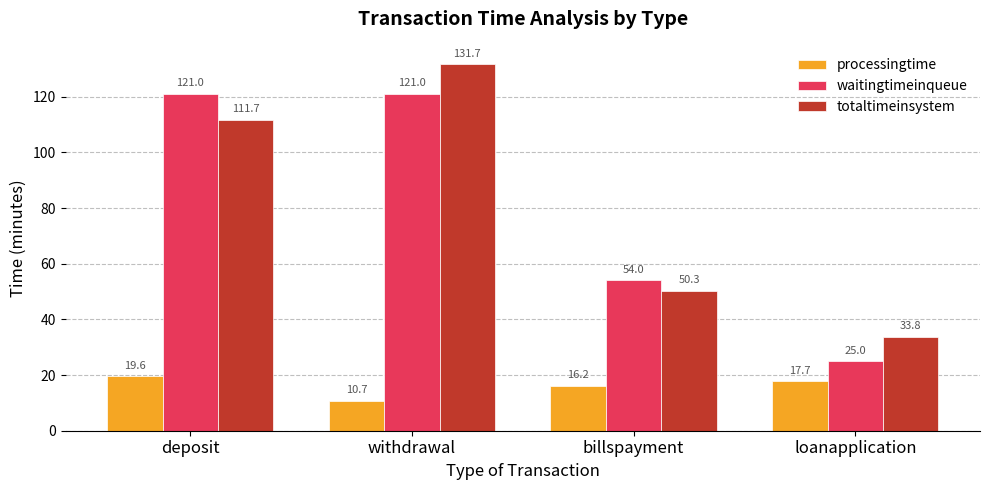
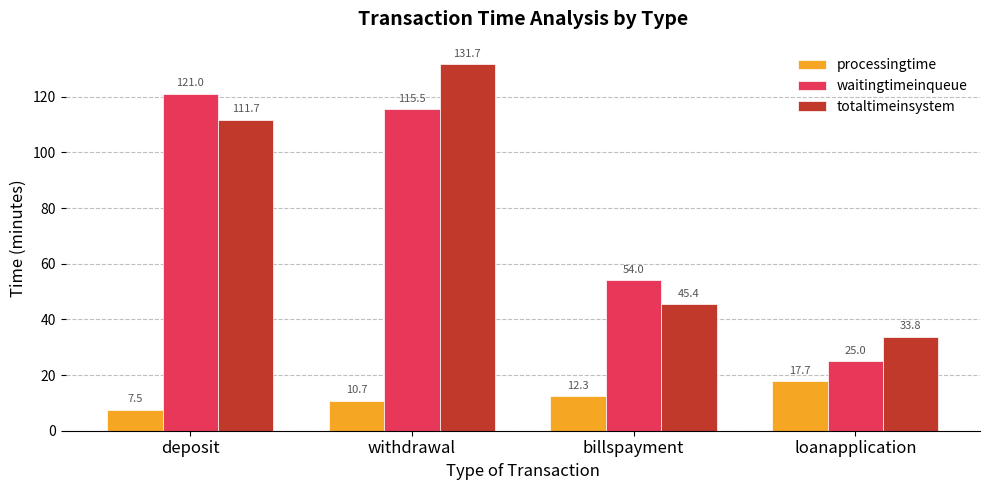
processingtime, deposit: 19.6 -> 7.5
waitingtimeinqueue, withdrawal: 121.0 -> 115.5
processingtime, billspayment: 16.2 -> 12.3
totaltimeinsystem, billspayment: 50.3 -> 45.4
